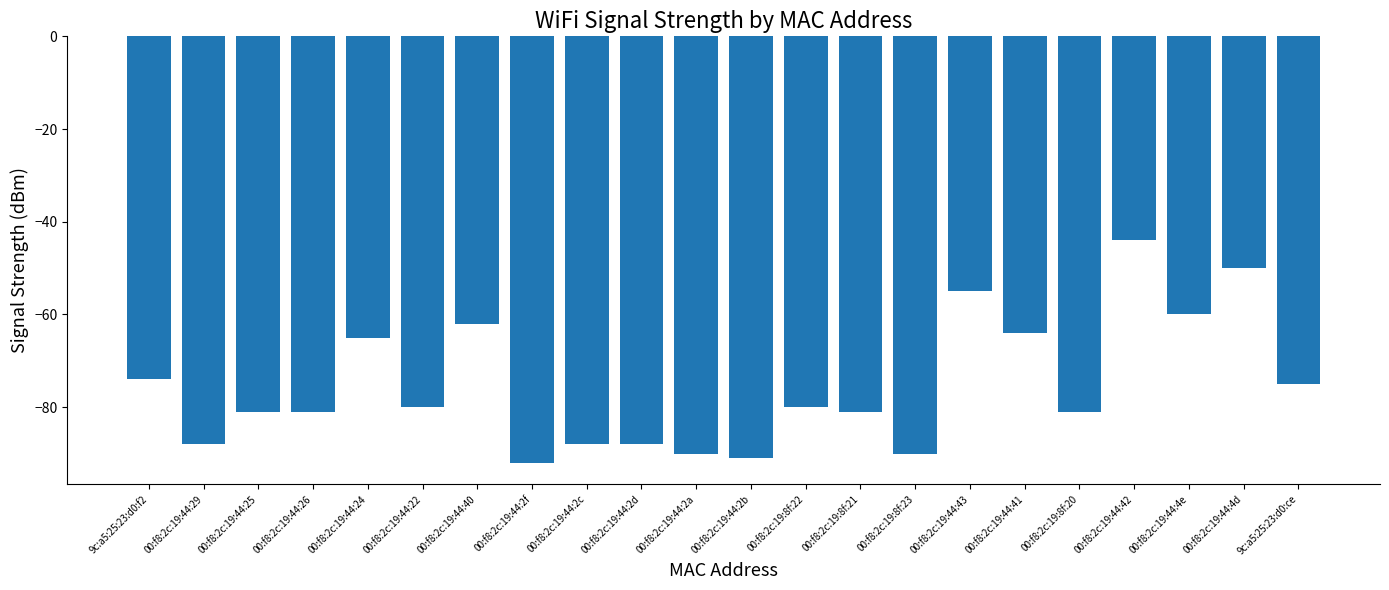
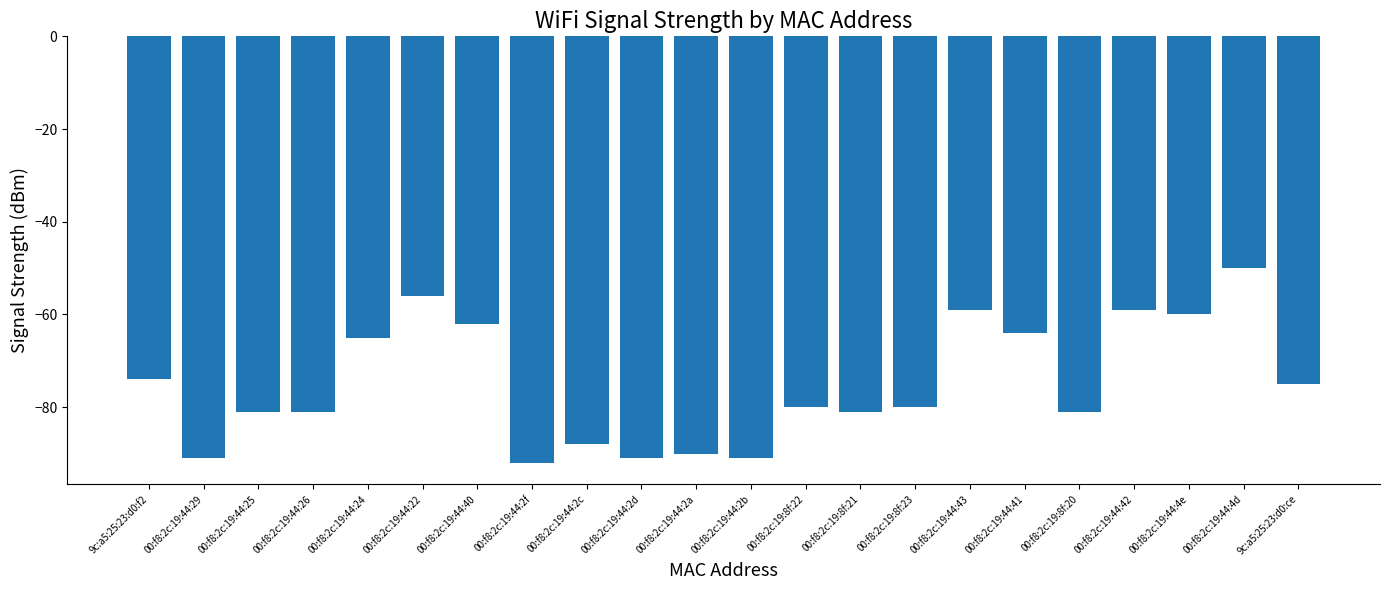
00:f8:2c:19:44:29: -88 -> -91
00:f8:2c:19:44:22: -80 -> -56
00:f8:2c:19:44:2d: -88 -> -91
00:f8:2c:19:8f:23: -90 -> -80
00:f8:2c:19:44:43: -55 -> -59
00:f8:2c:19:44:42: -44 -> -59
